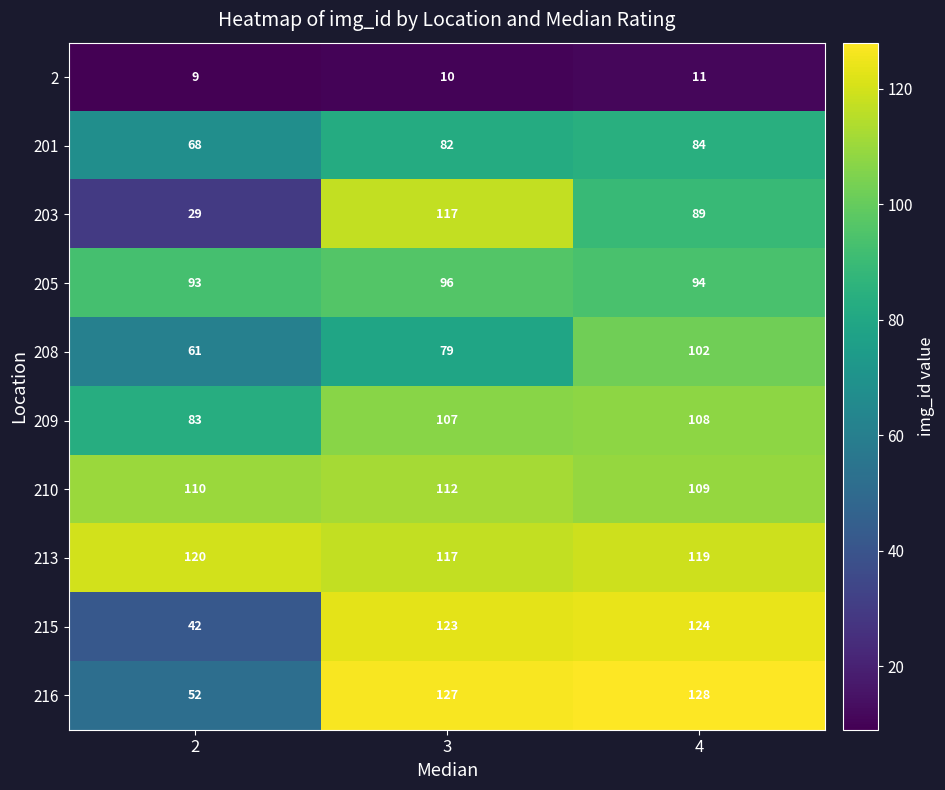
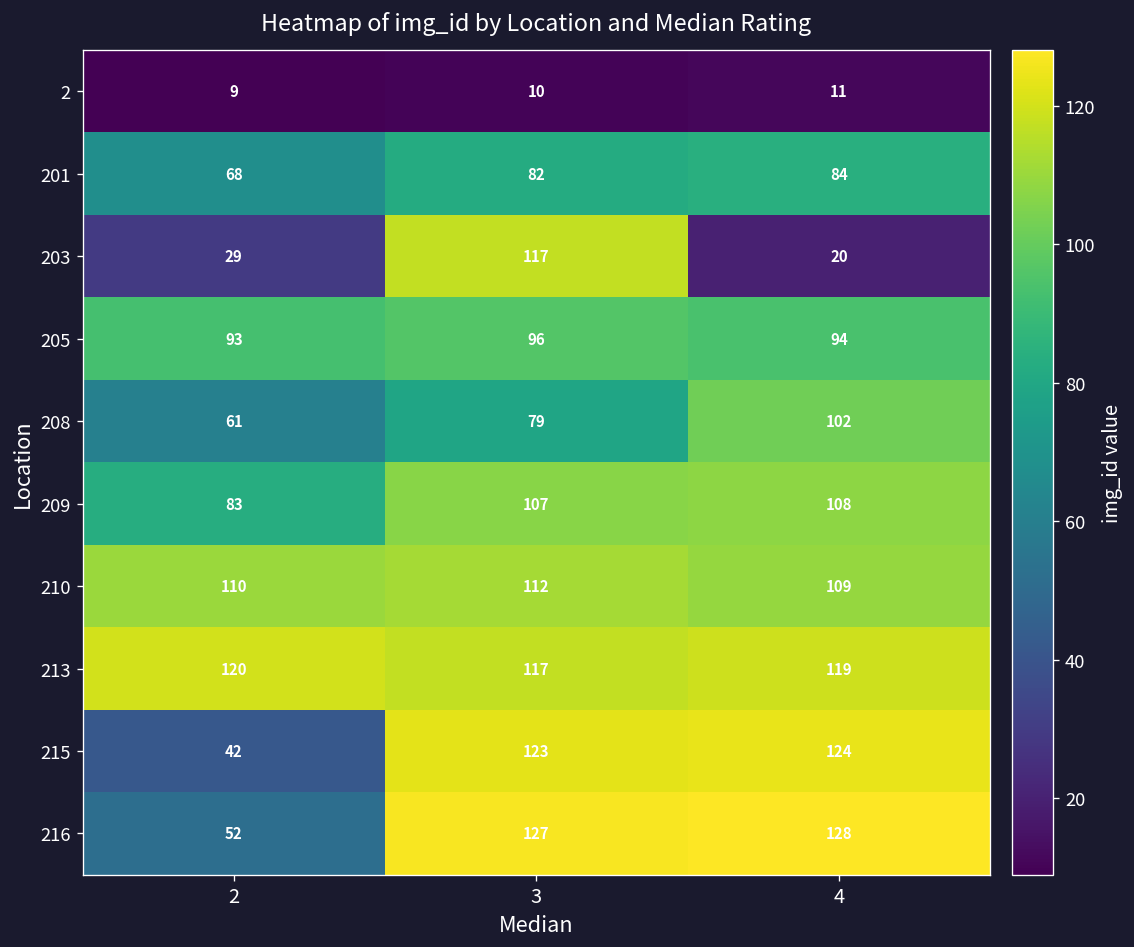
203, 4: 89 -> 20
